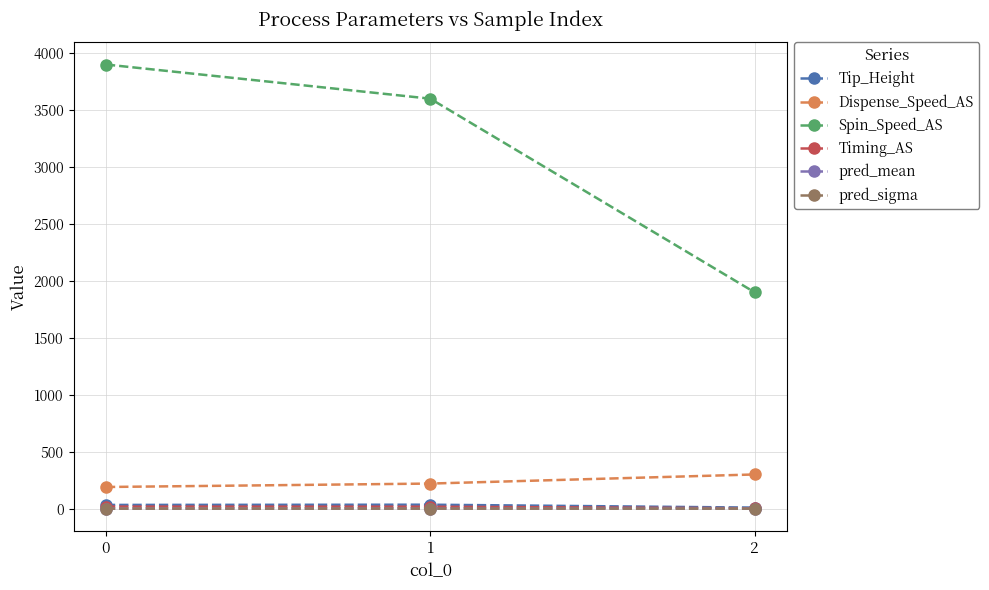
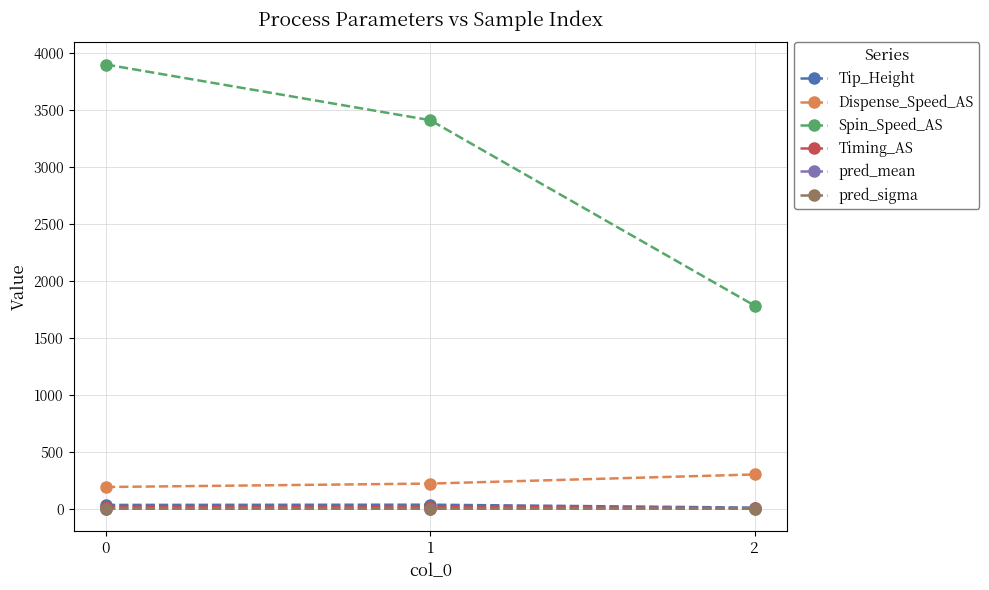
Spin_Speed_AS, 1: 3600 -> 3410
Spin_Speed_AS, 2: 1900 -> 1780
